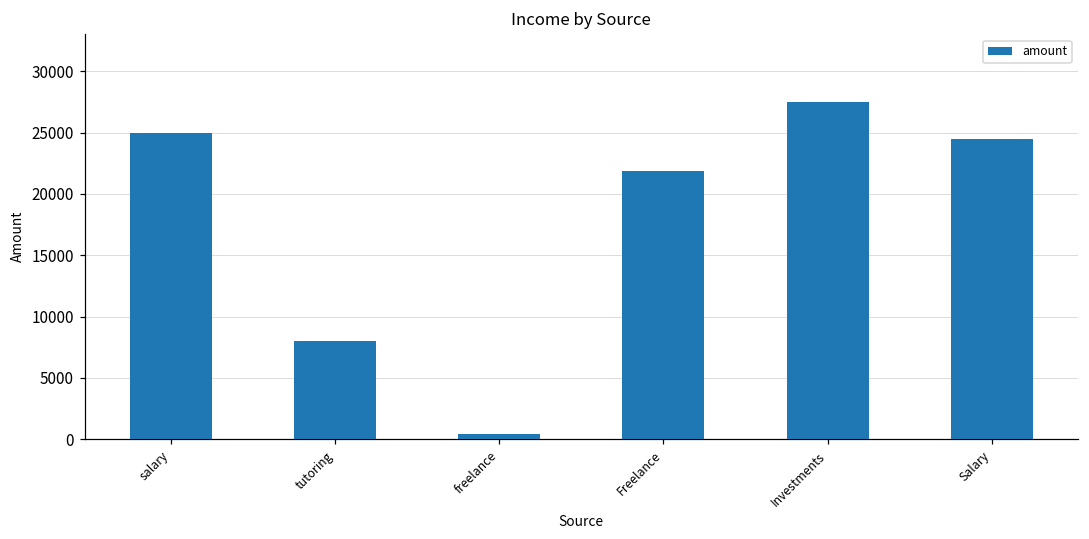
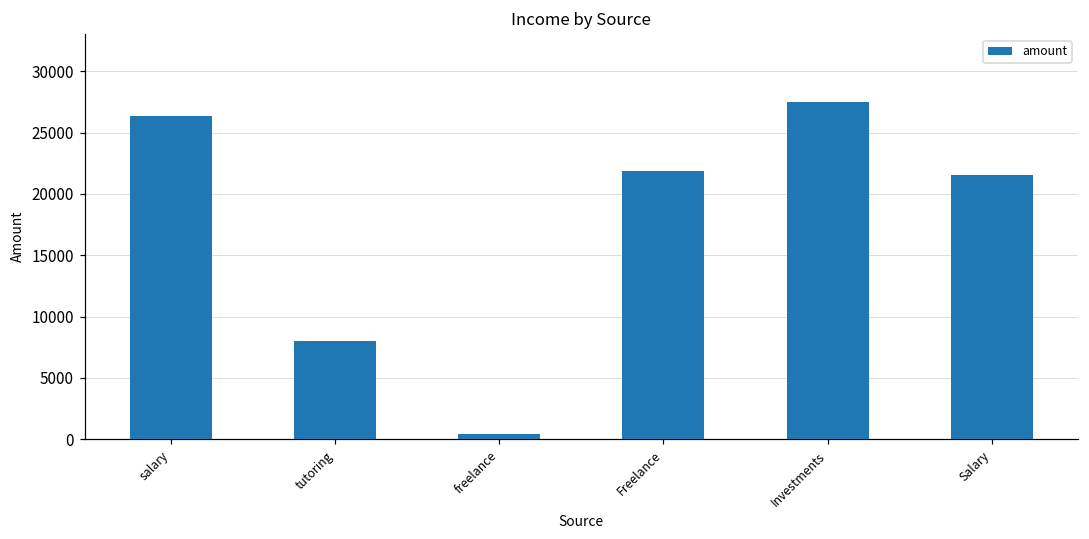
salary: 25000 -> 26400
Salary: 24500 -> 21500
